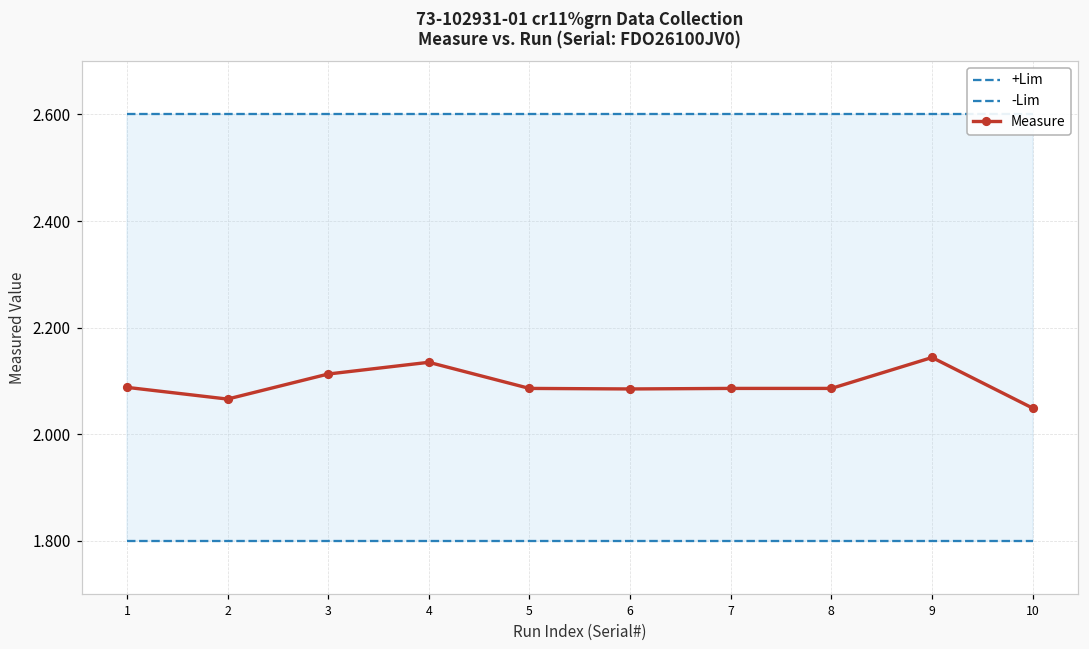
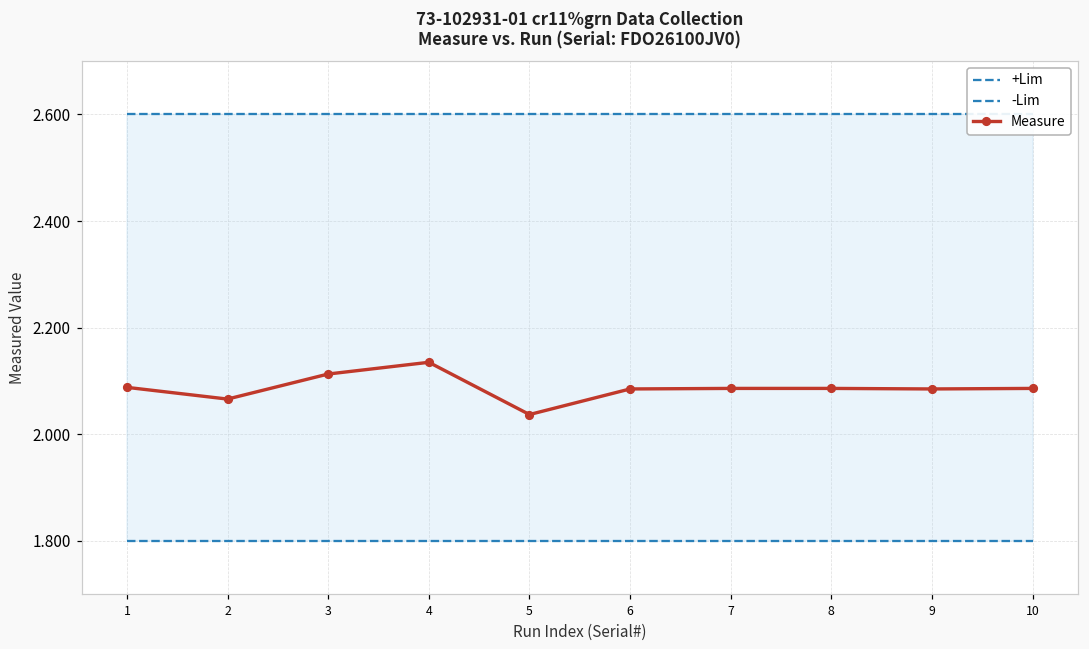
Measure, 5: 2.09 -> 2.04
Measure, 9: 2.14 -> 2.09
Measure, 10: 2.05 -> 2.09
